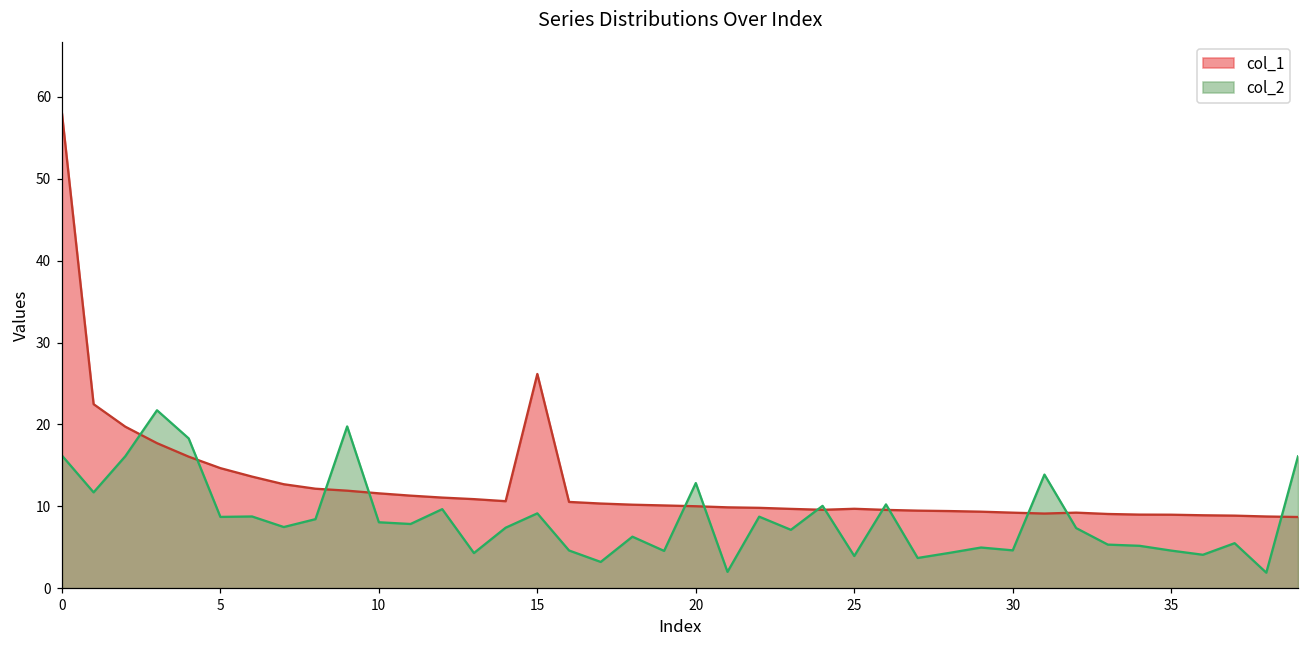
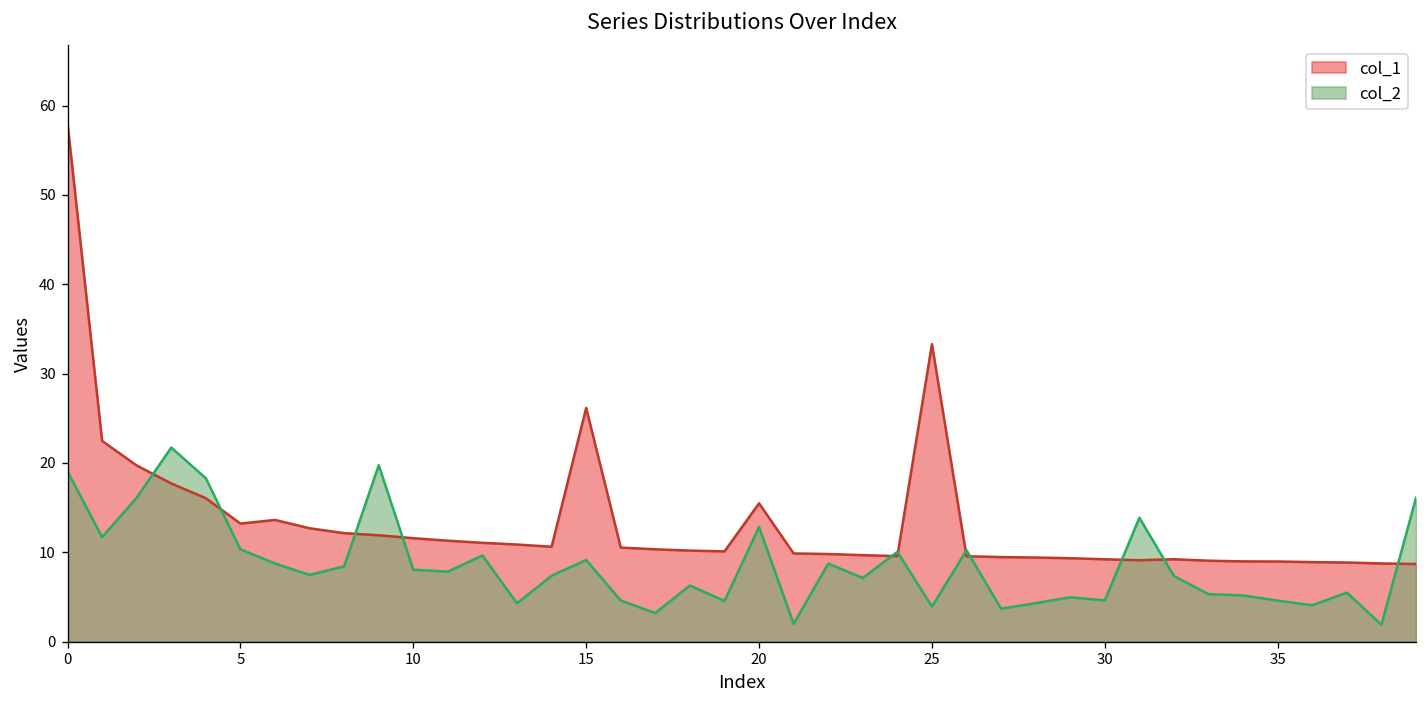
col_2, 0: 16 -> 19
col_1, 5: 15 -> 13
col_2, 5: 9 -> 10
col_1, 20: 10 -> 15
col_1, 25: 10 -> 33
